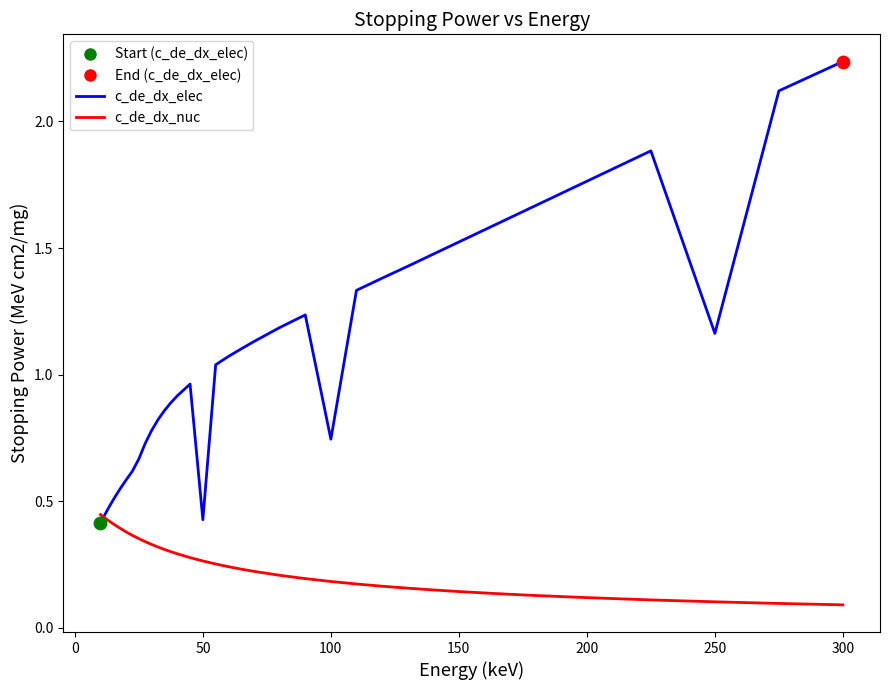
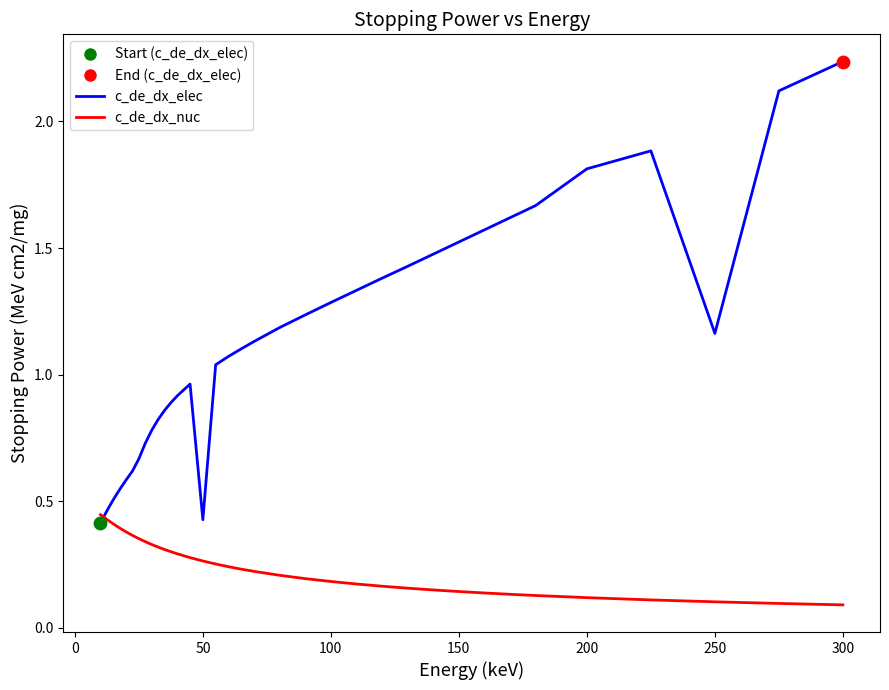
c_de_dx_elec, 100: 0.75 -> 1.29
c_de_dx_elec, 200: 1.76 -> 1.81
